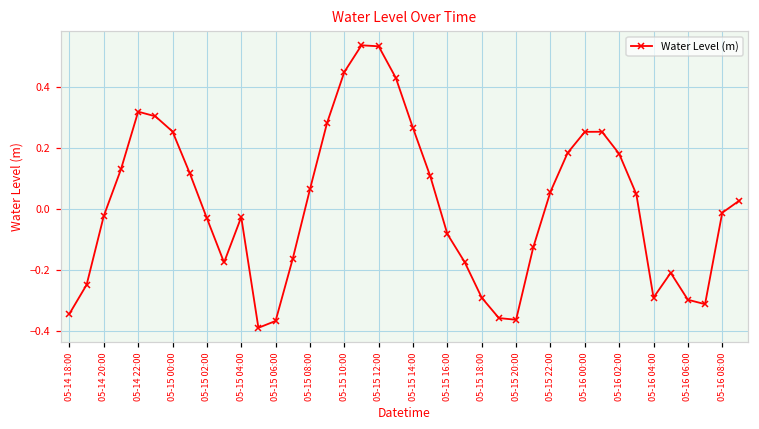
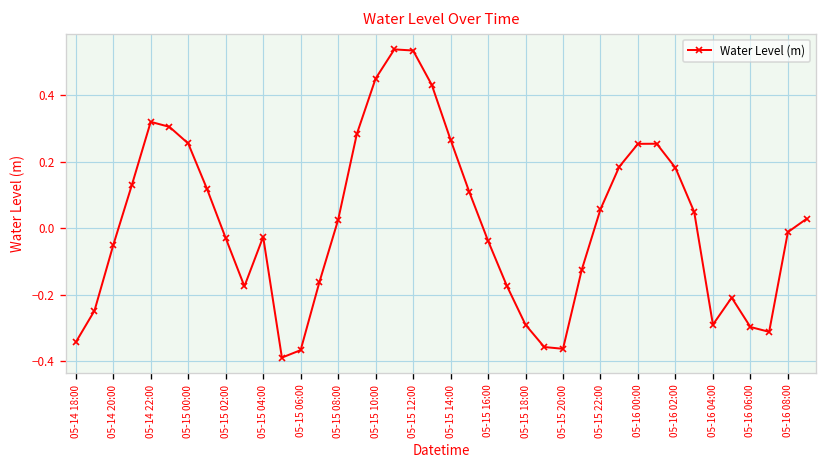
05-14 20:00: -0.02 -> -0.05
05-15 08:00: 0.07 -> 0.02
05-15 16:00: -0.08 -> -0.04
